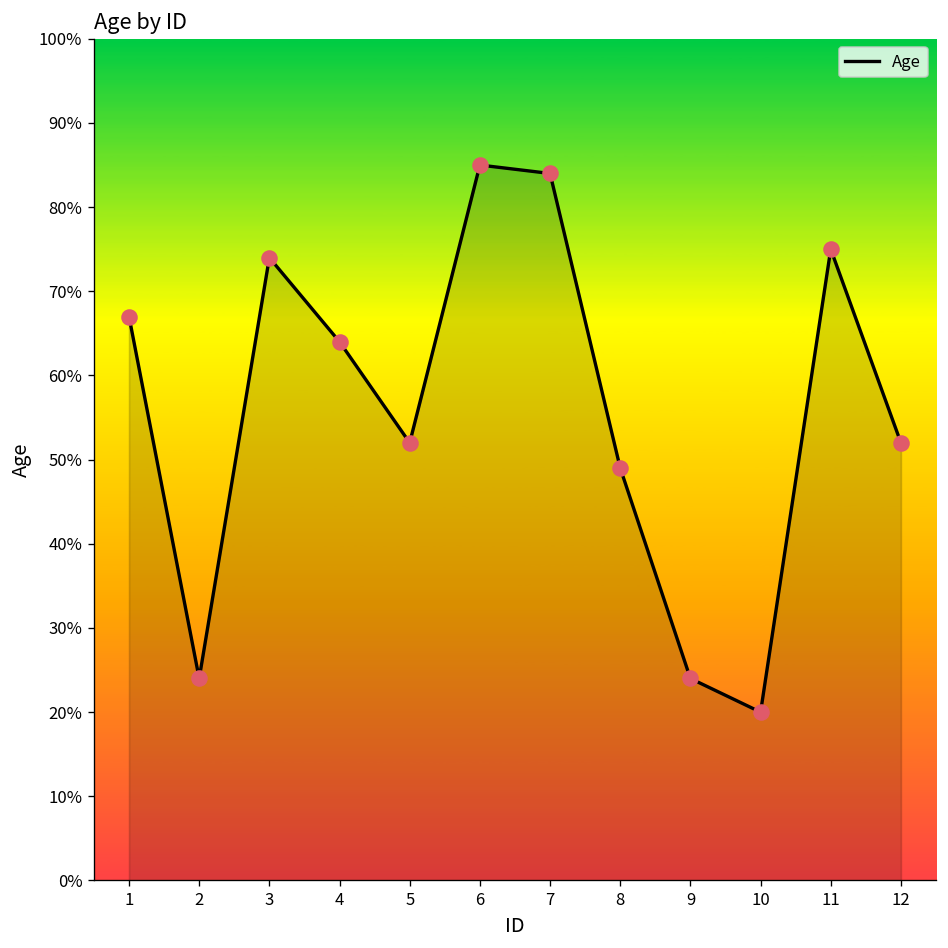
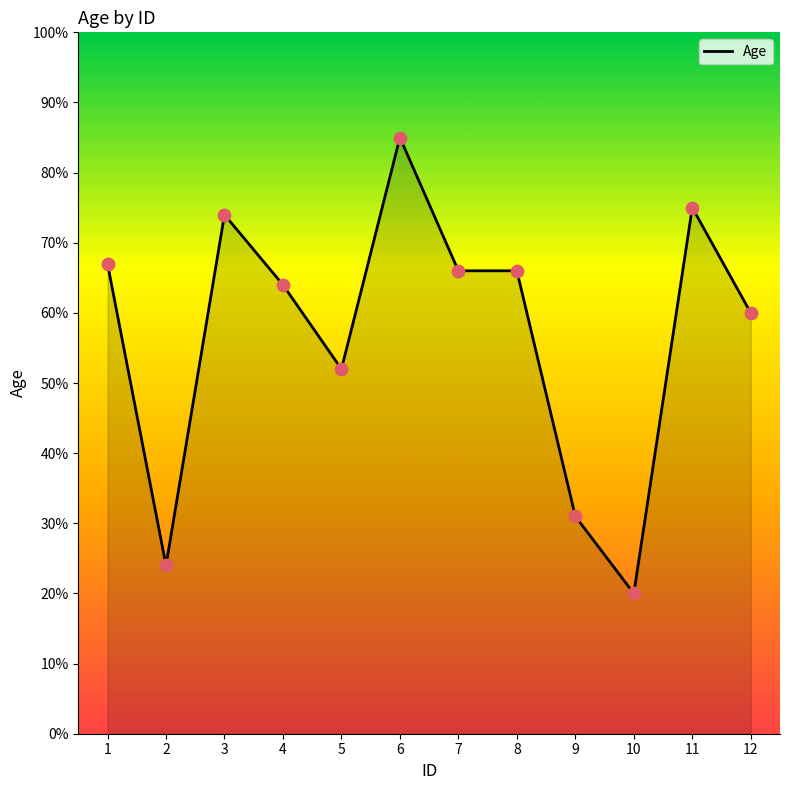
7: 84% -> 66%
8: 49% -> 66%
9: 24% -> 31%
12: 52% -> 60%
